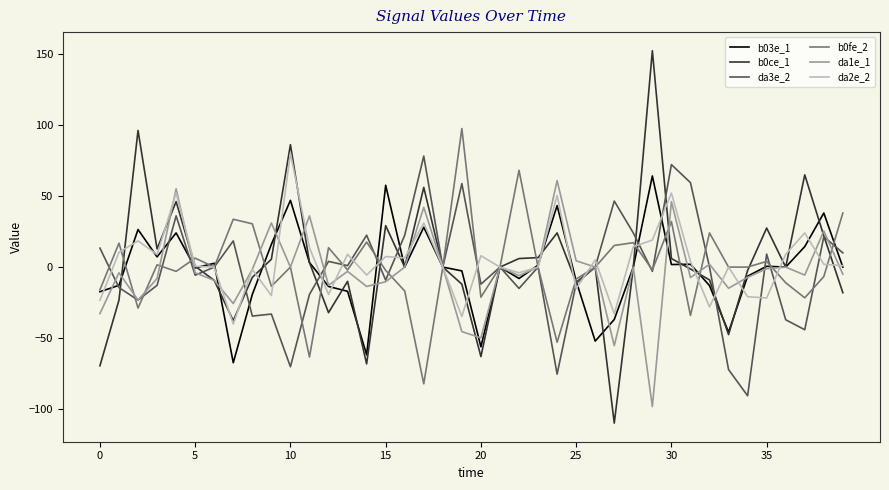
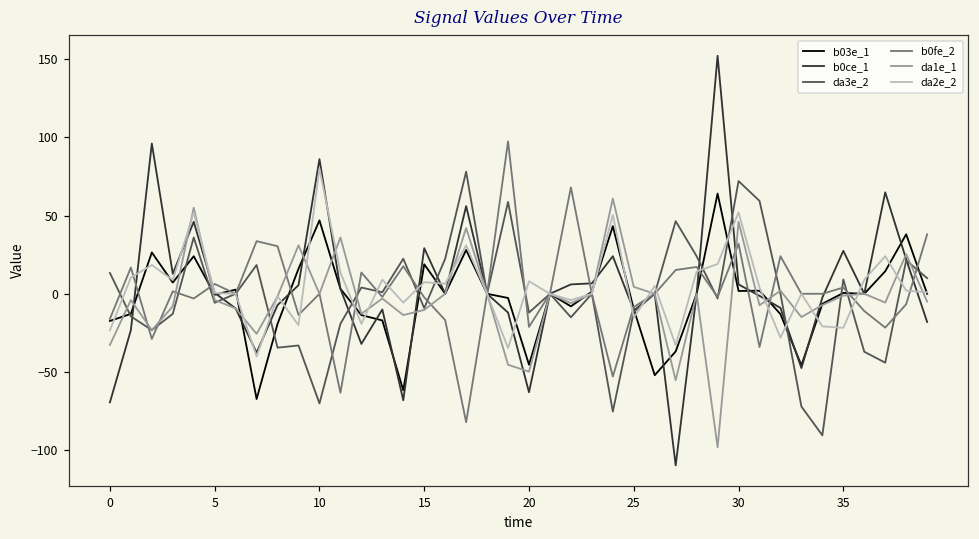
b03e_1, 15: 57 -> 19
b03e_1, 20: -56 -> -45
